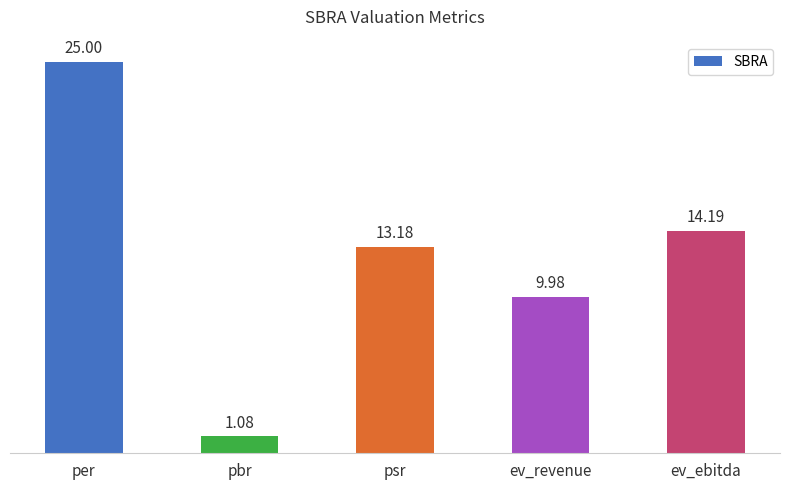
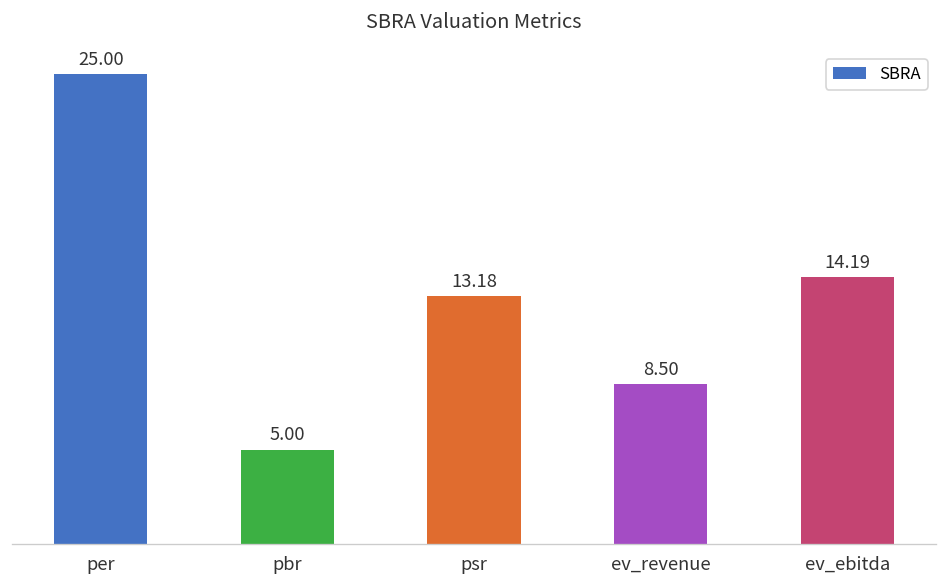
pbr: 1.08 -> 5.00
ev_revenue: 9.98 -> 8.50
